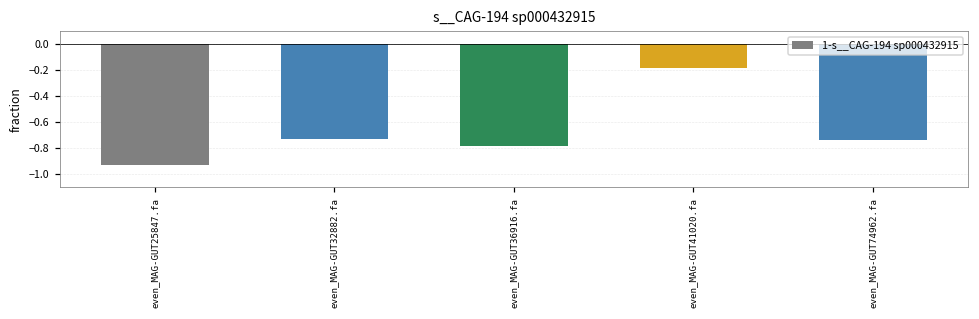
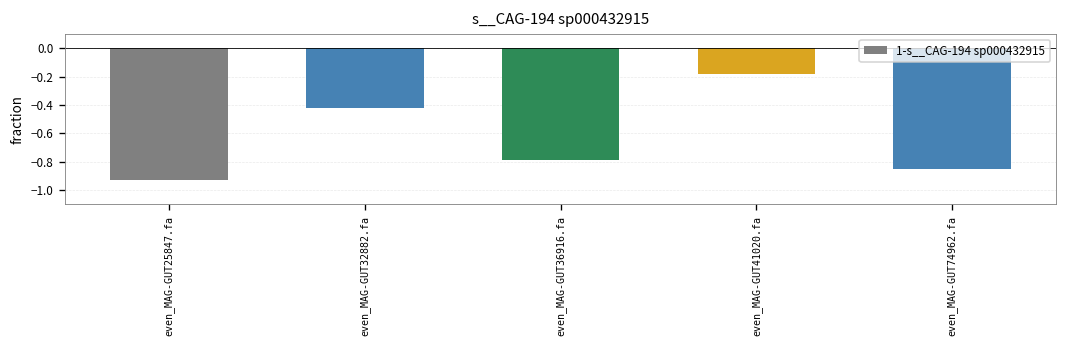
even_MAG-GUT32882.fa: -0.73 -> -0.42
even_MAG-GUT74962.fa: -0.74 -> -0.85
